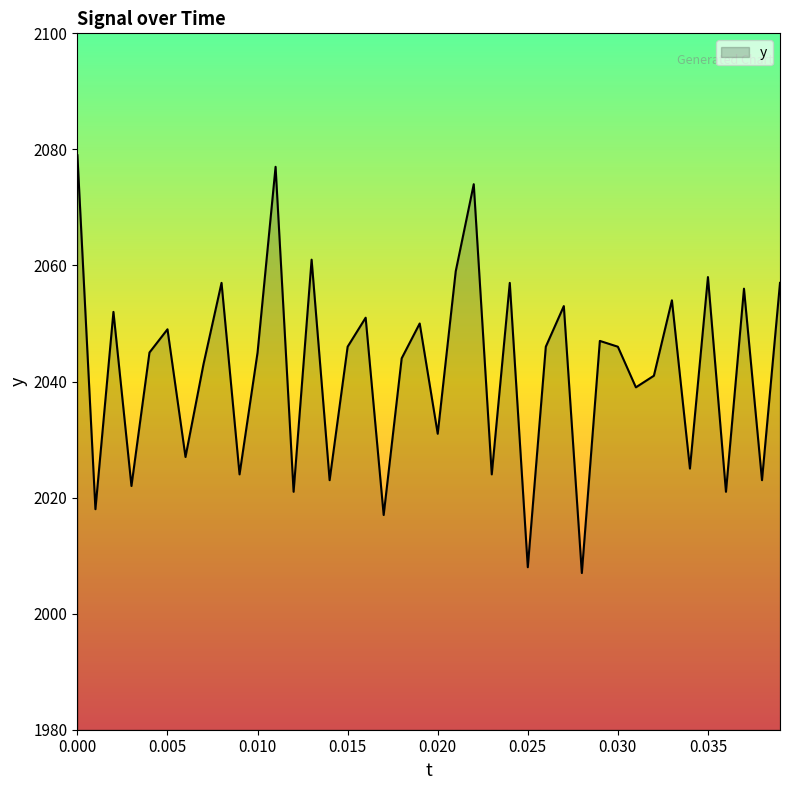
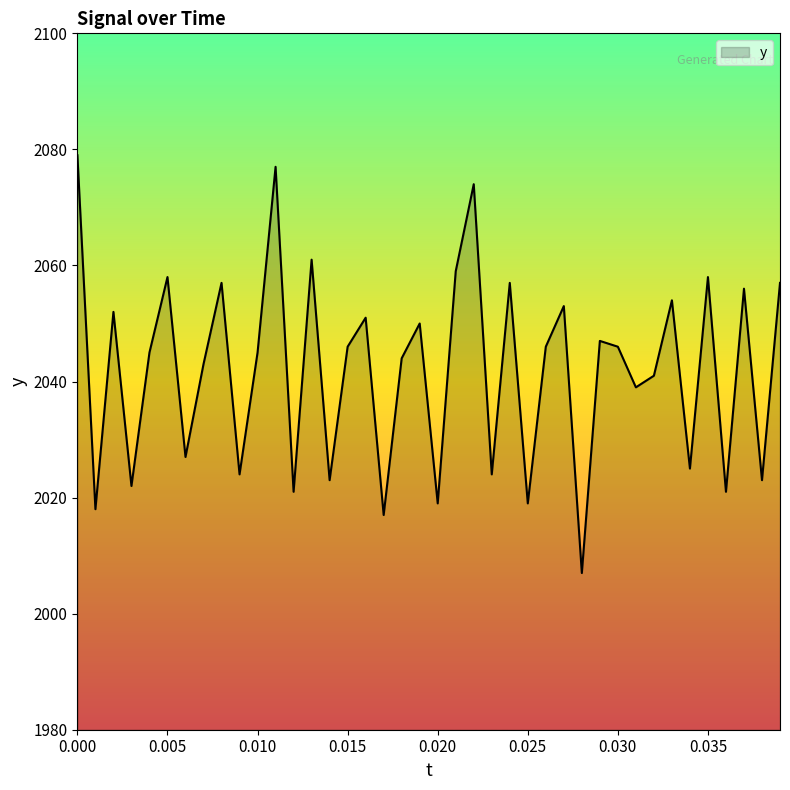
0.005: 2049 -> 2058
0.020: 2031 -> 2019
0.025: 2008 -> 2019
